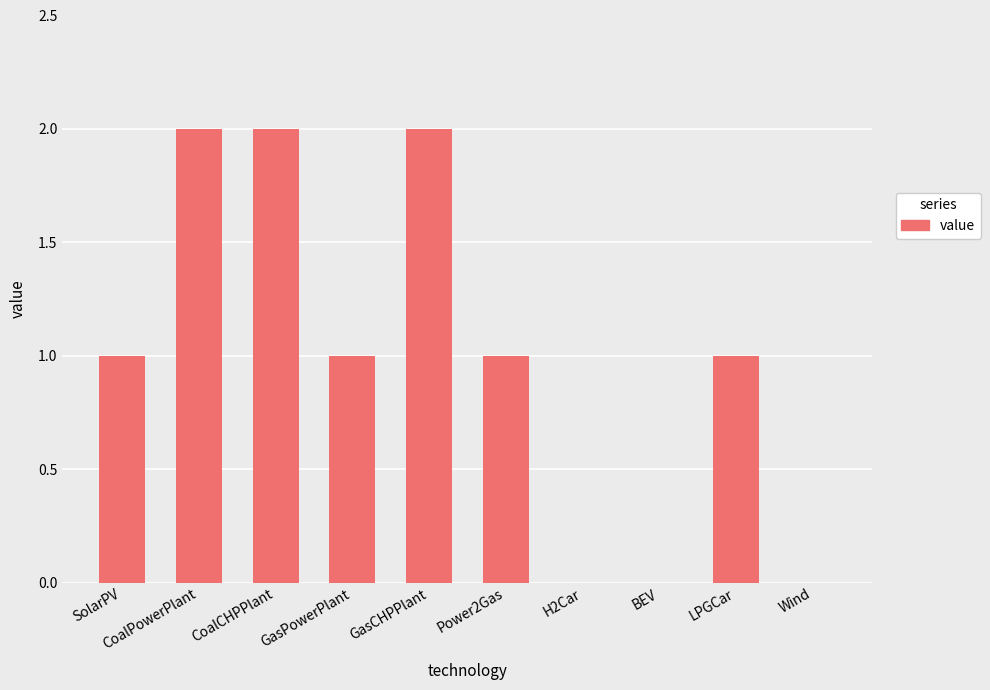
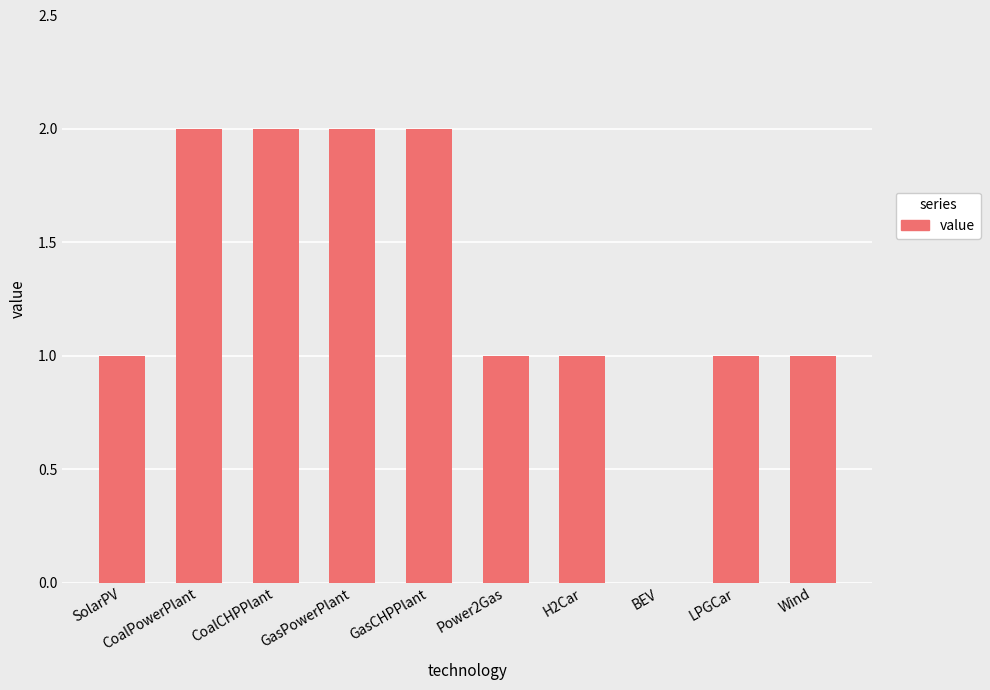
GasPowerPlant: 1 -> 2
H2Car: 0 -> 1
Wind: 0 -> 1
